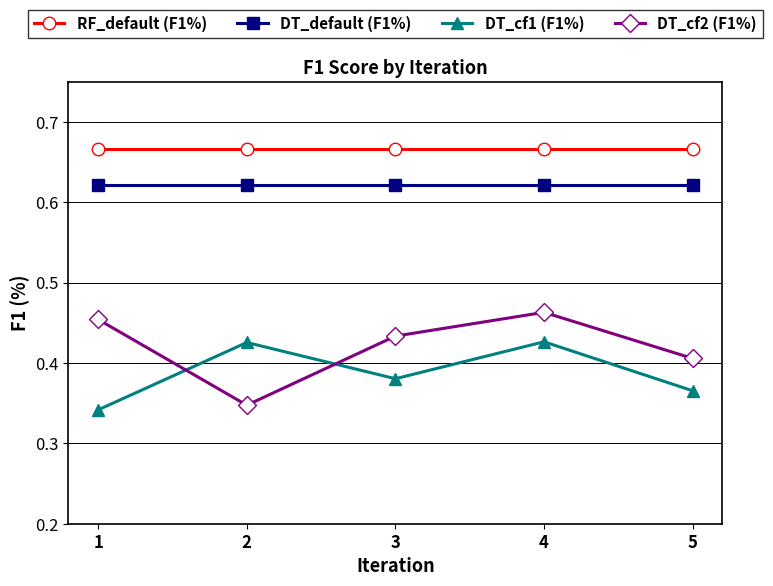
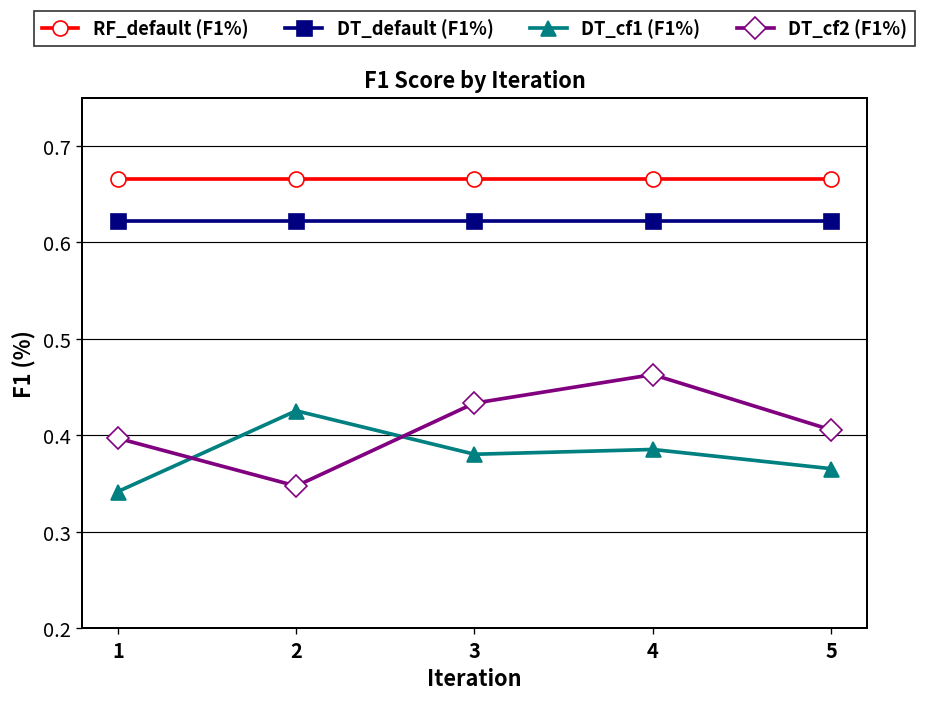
DT_cf2 (F1%), 1: 0.45 -> 0.40
DT_cf1 (F1%), 4: 0.43 -> 0.39
